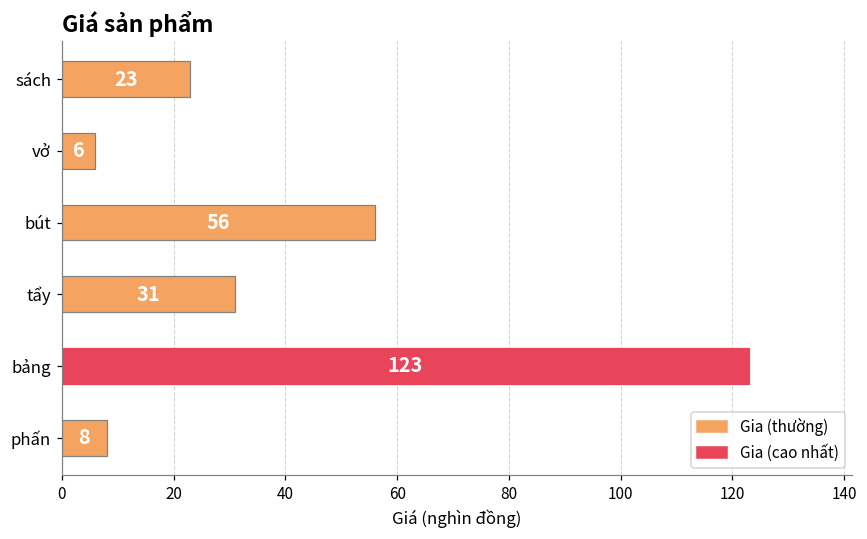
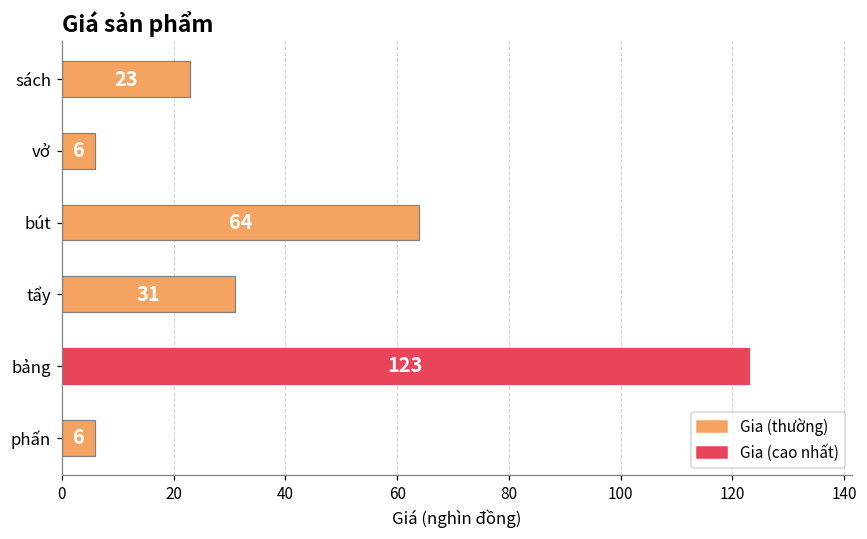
bút: 56 -> 64
phấn: 8 -> 6
